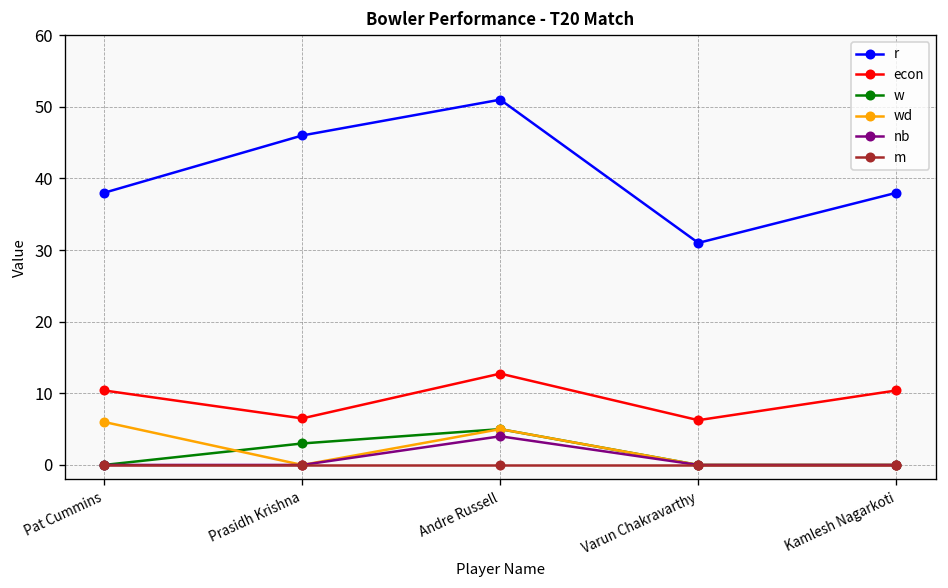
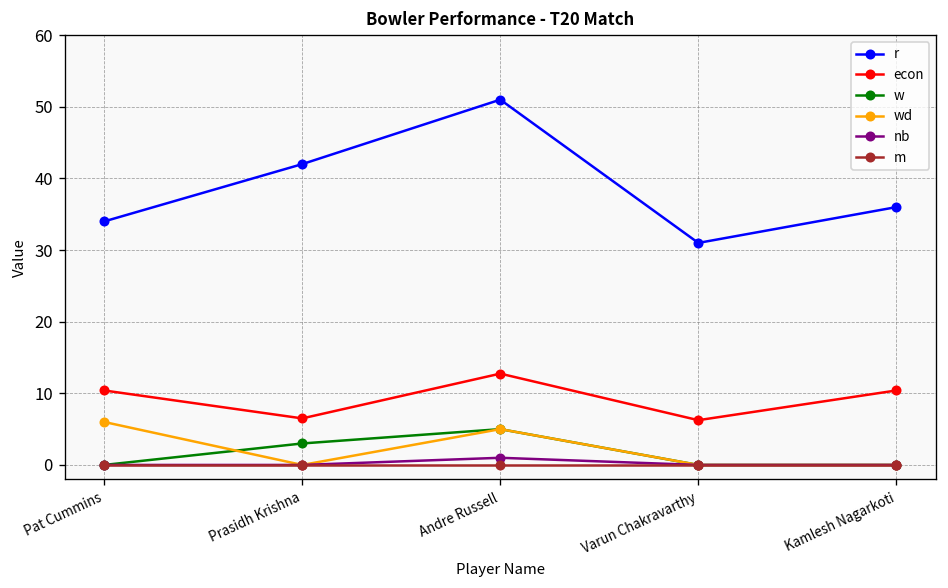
r, Pat Cummins: 38 -> 34
r, Prasidh Krishna: 46 -> 42
nb, Andre Russell: 4 -> 1
r, Kamlesh Nagarkoti: 38 -> 36
